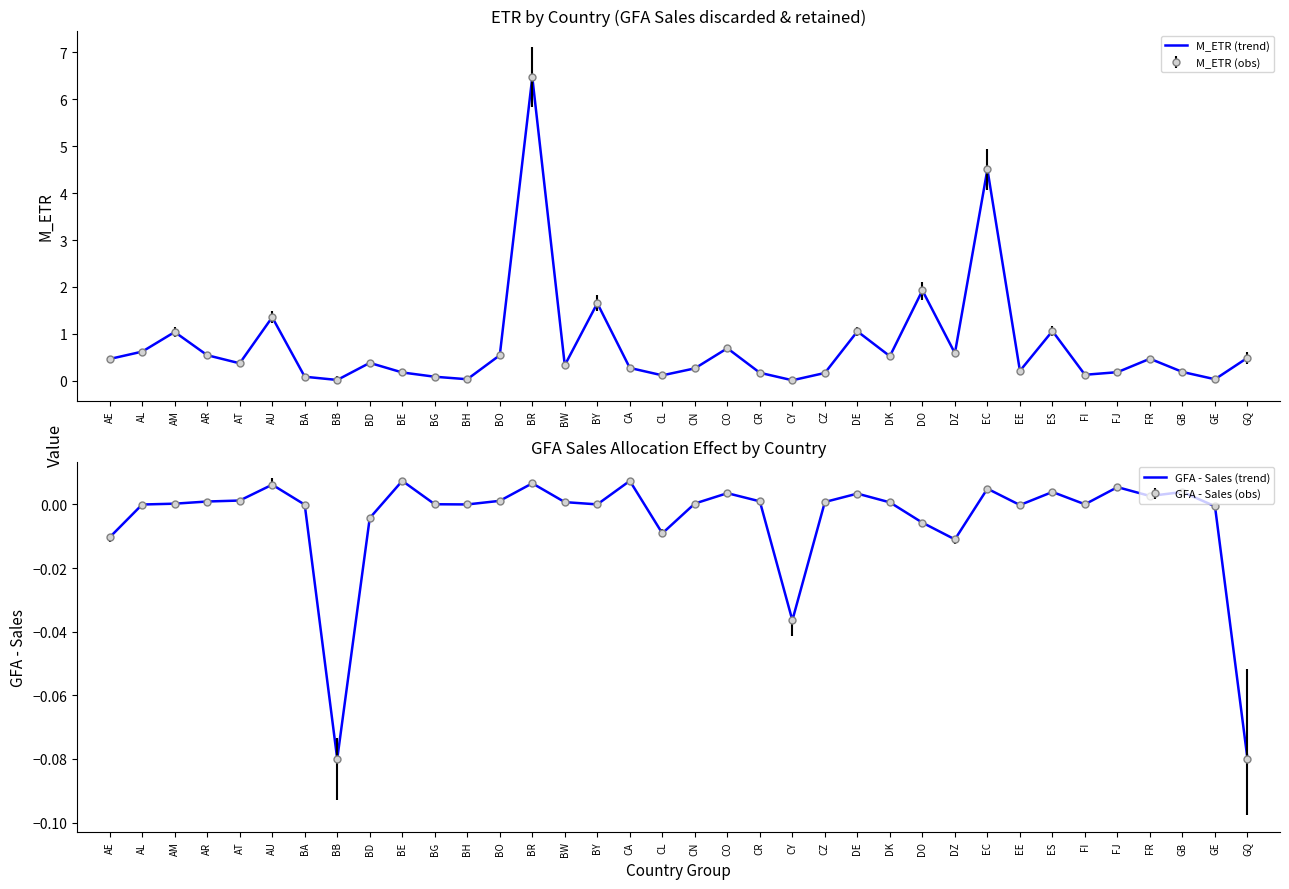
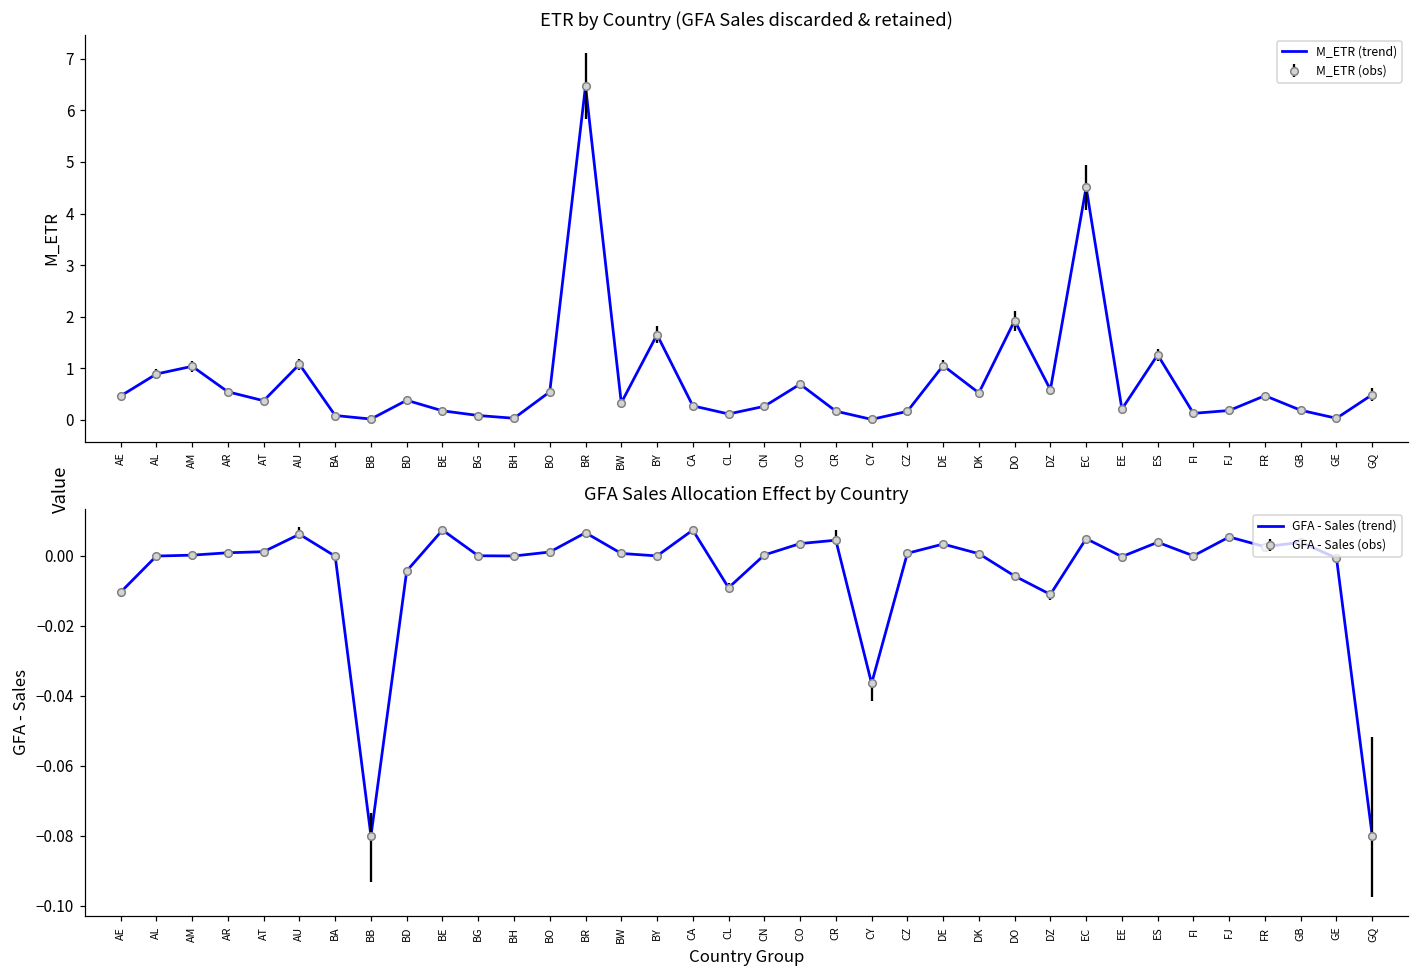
ETR by Country (GFA Sales discarded & retained), AL: 0.6 -> 0.9
ETR by Country (GFA Sales discarded & retained), AU: 1.4 -> 1.1
ETR by Country (GFA Sales discarded & retained), ES: 1.1 -> 1.3
GFA Sales Allocation Effect by Country, CR: 0.001 -> 0.005
